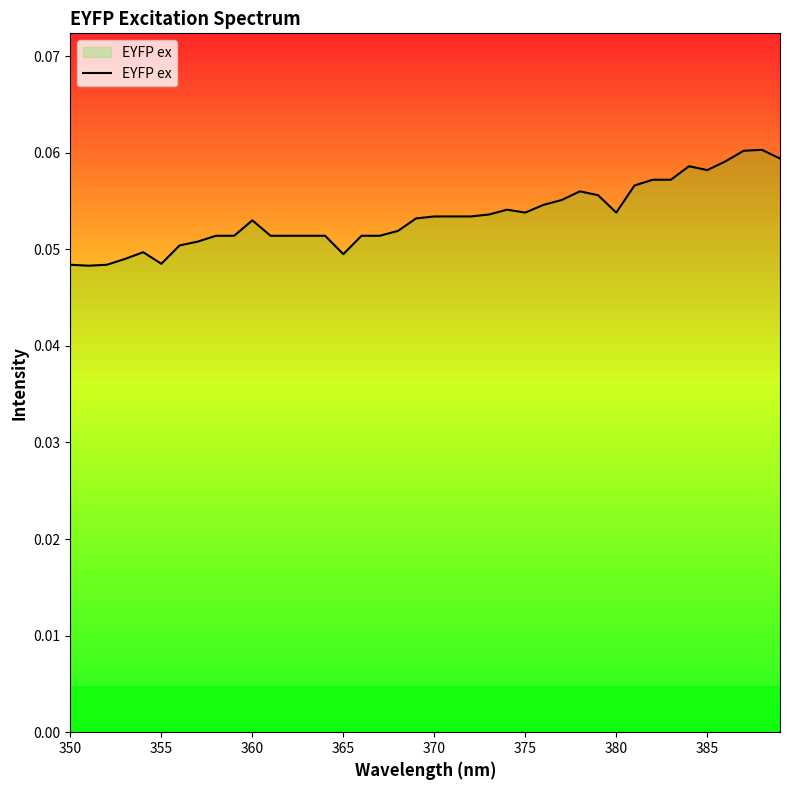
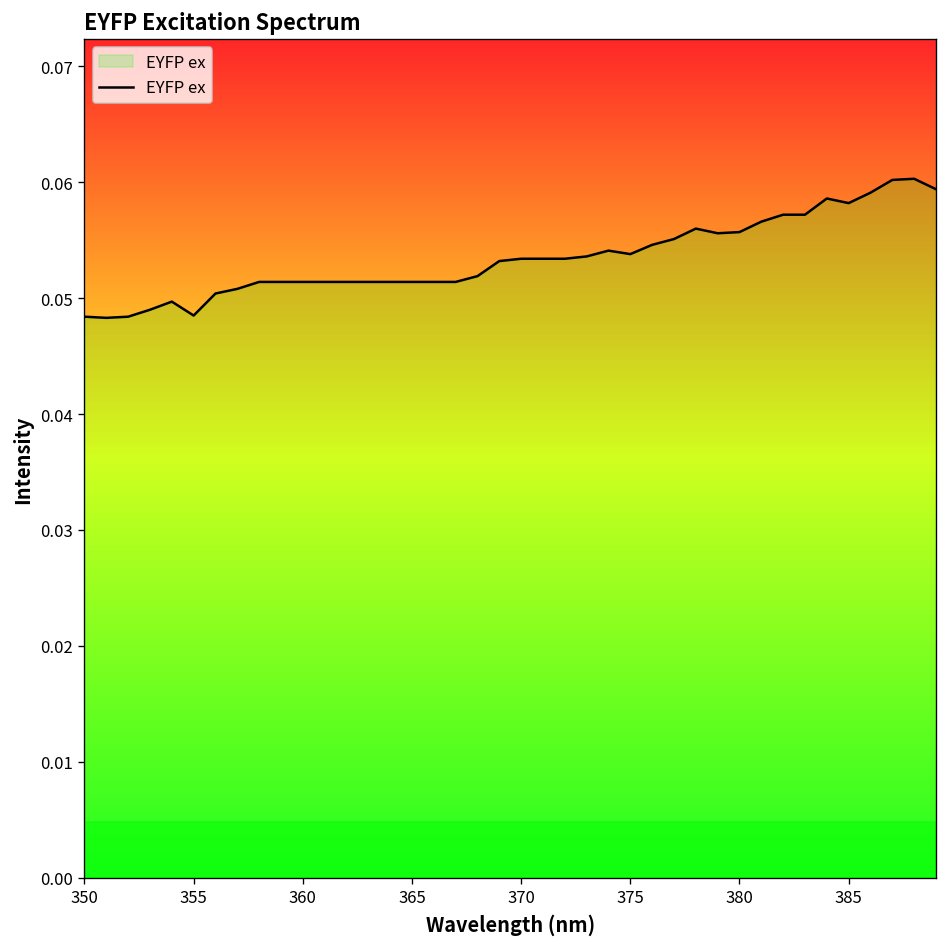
360: 0.053 -> 0.051
365: 0.050 -> 0.051
380: 0.054 -> 0.056
